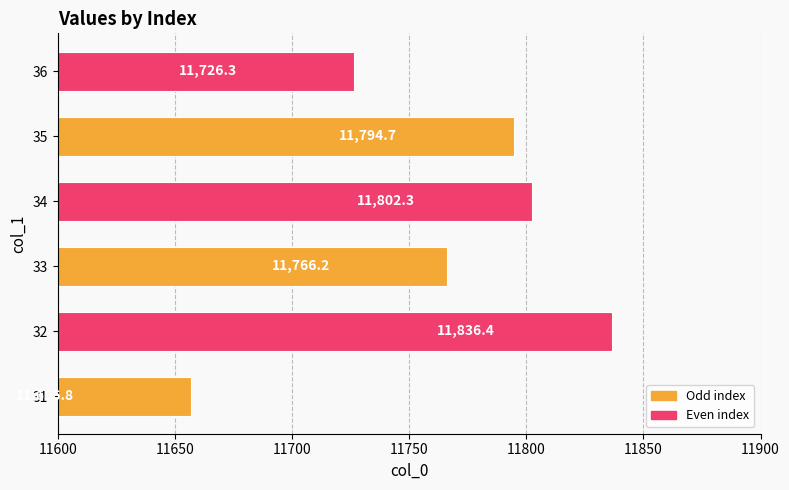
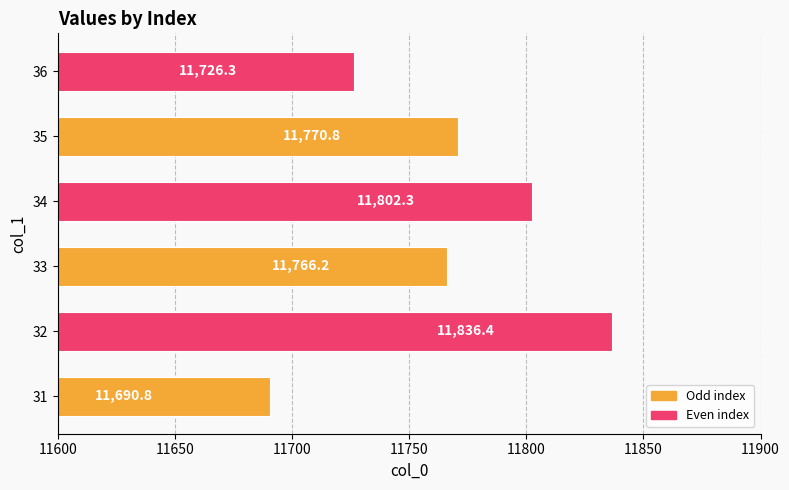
35: 11,794.7 -> 11,770.8
31: 11657 -> 11691
